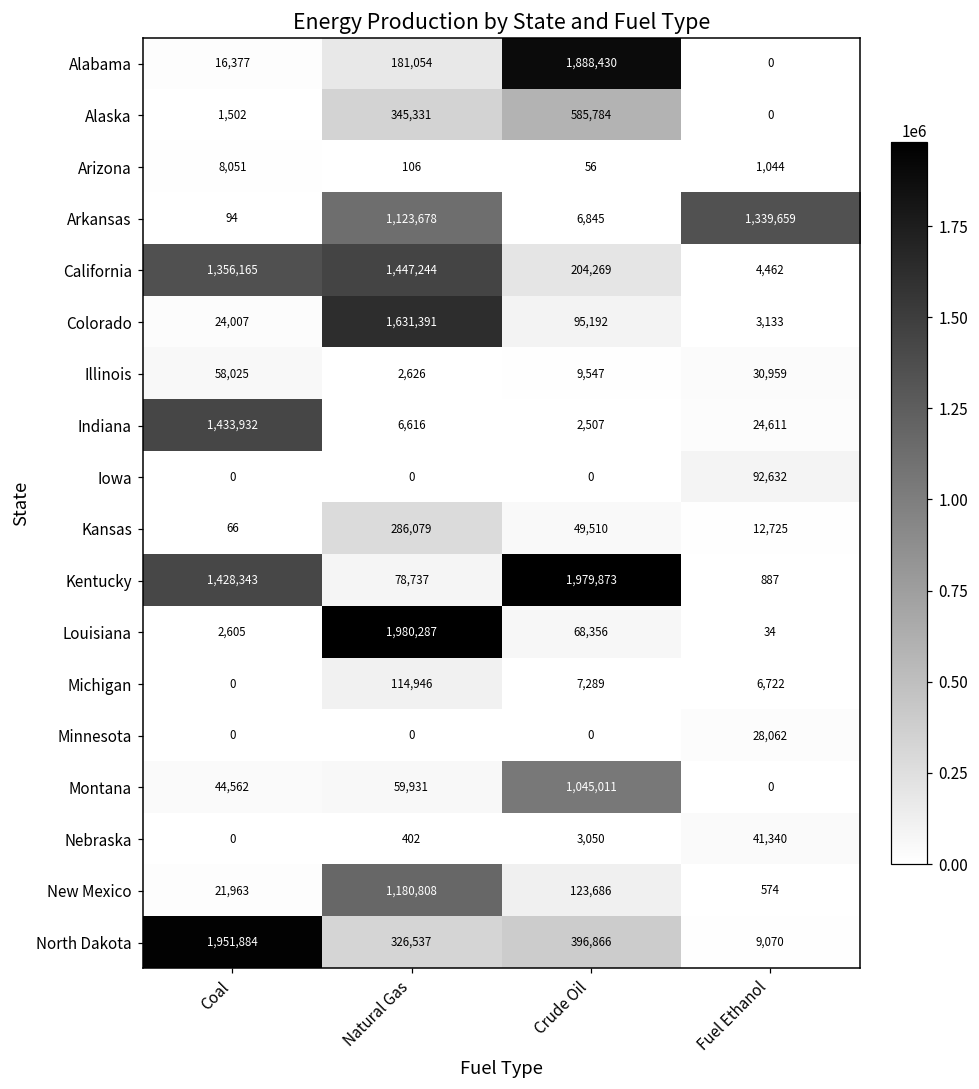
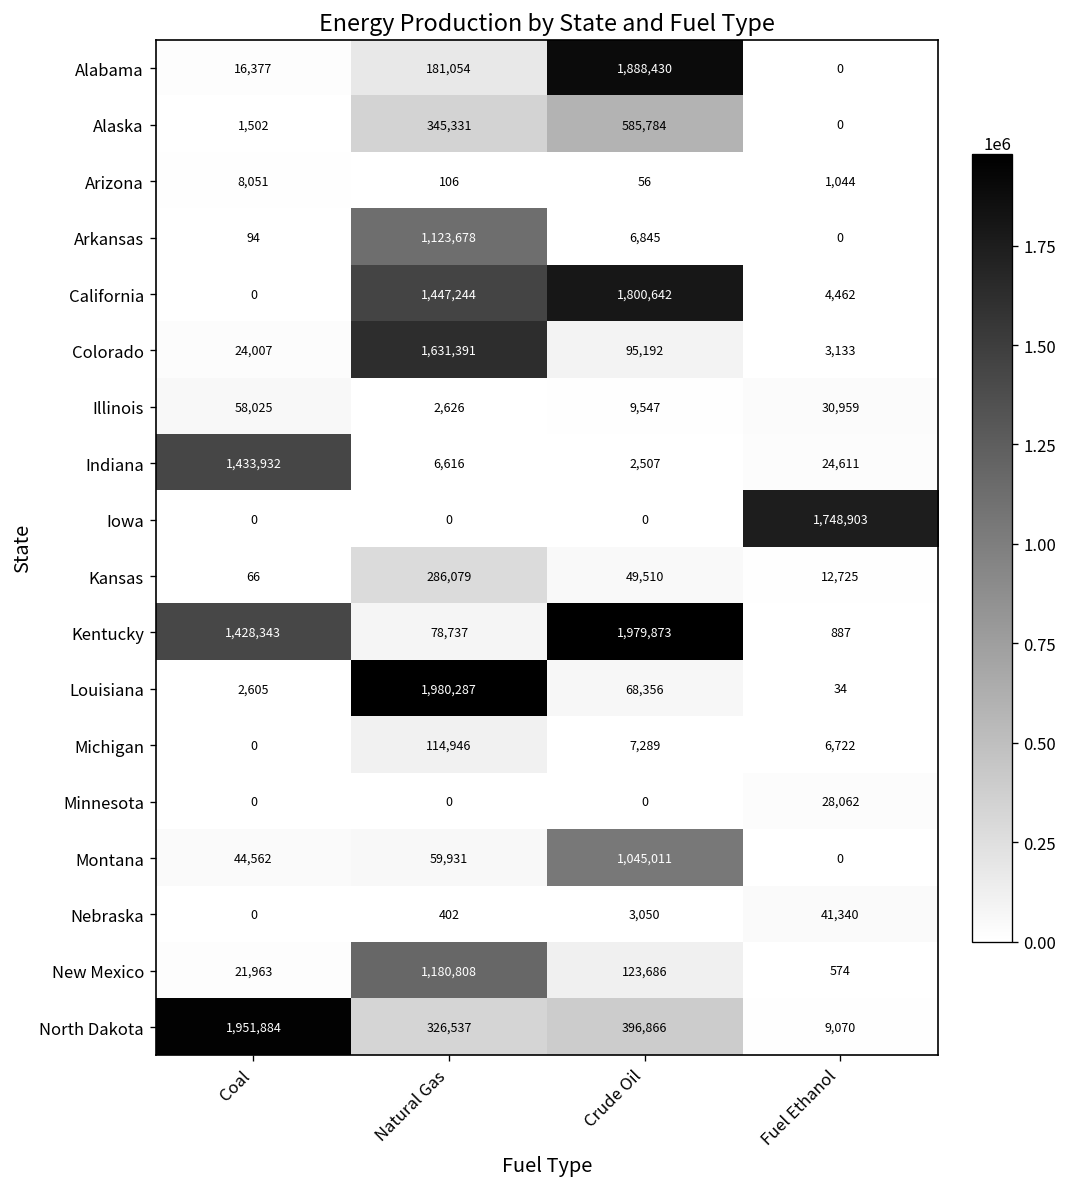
Arkansas, Fuel Ethanol: 1,339,659 -> 0
California, Coal: 1,356,165 -> 0
California, Crude Oil: 204,269 -> 1,800,642
Iowa, Fuel Ethanol: 92,632 -> 1,748,903
